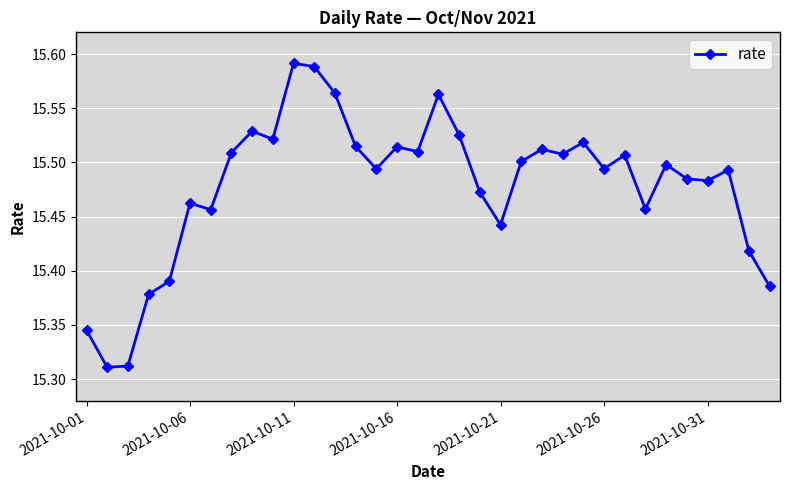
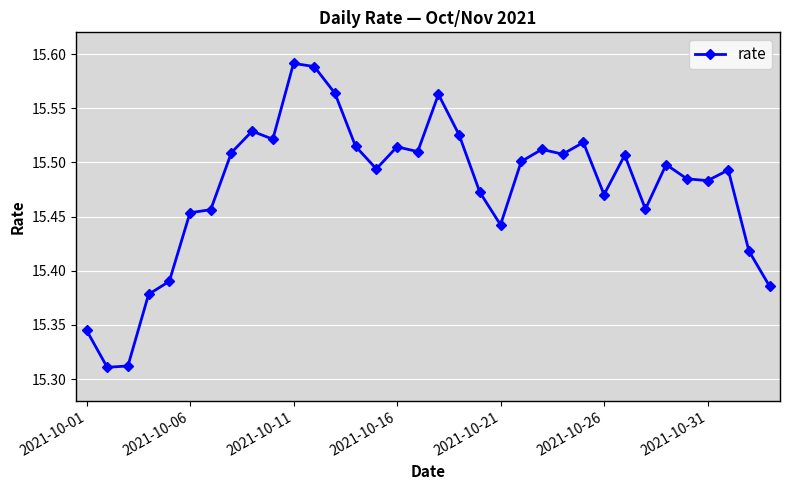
2021-10-06: 15.462 -> 15.454
2021-10-26: 15.494 -> 15.470
